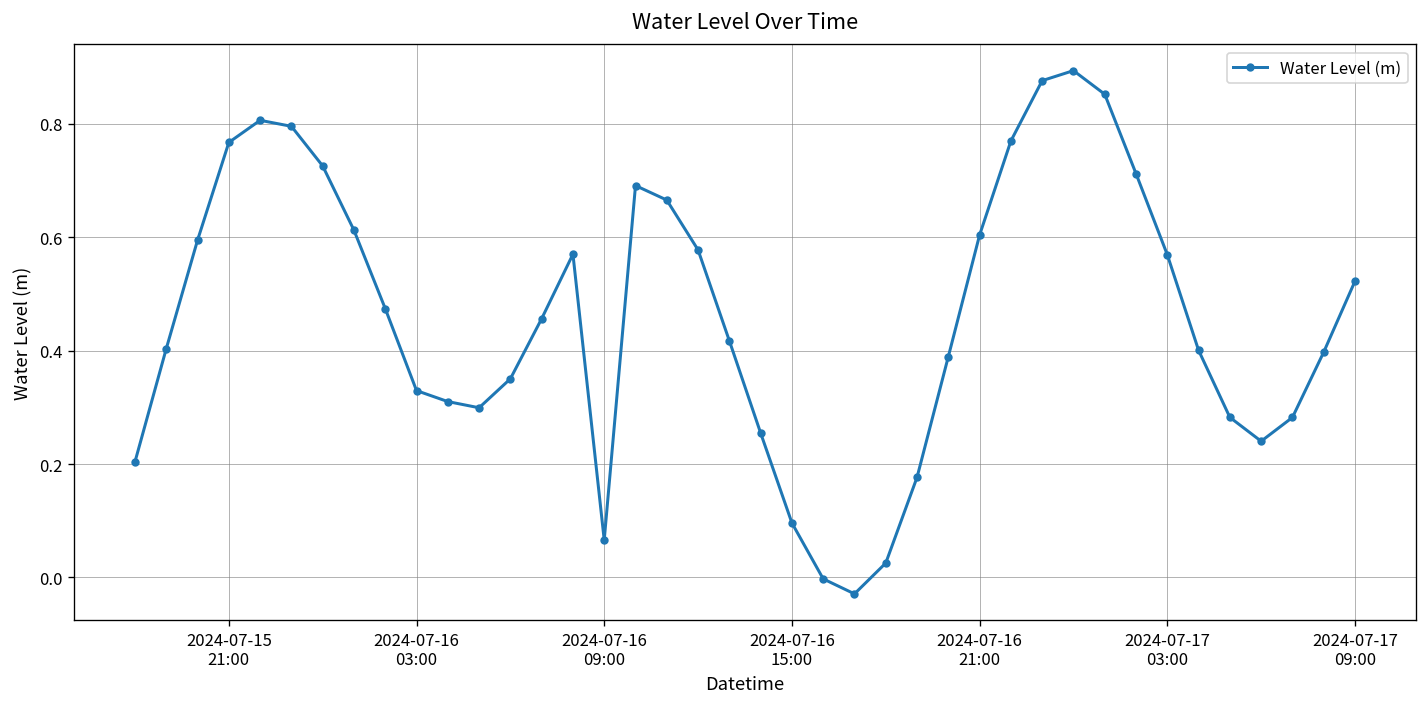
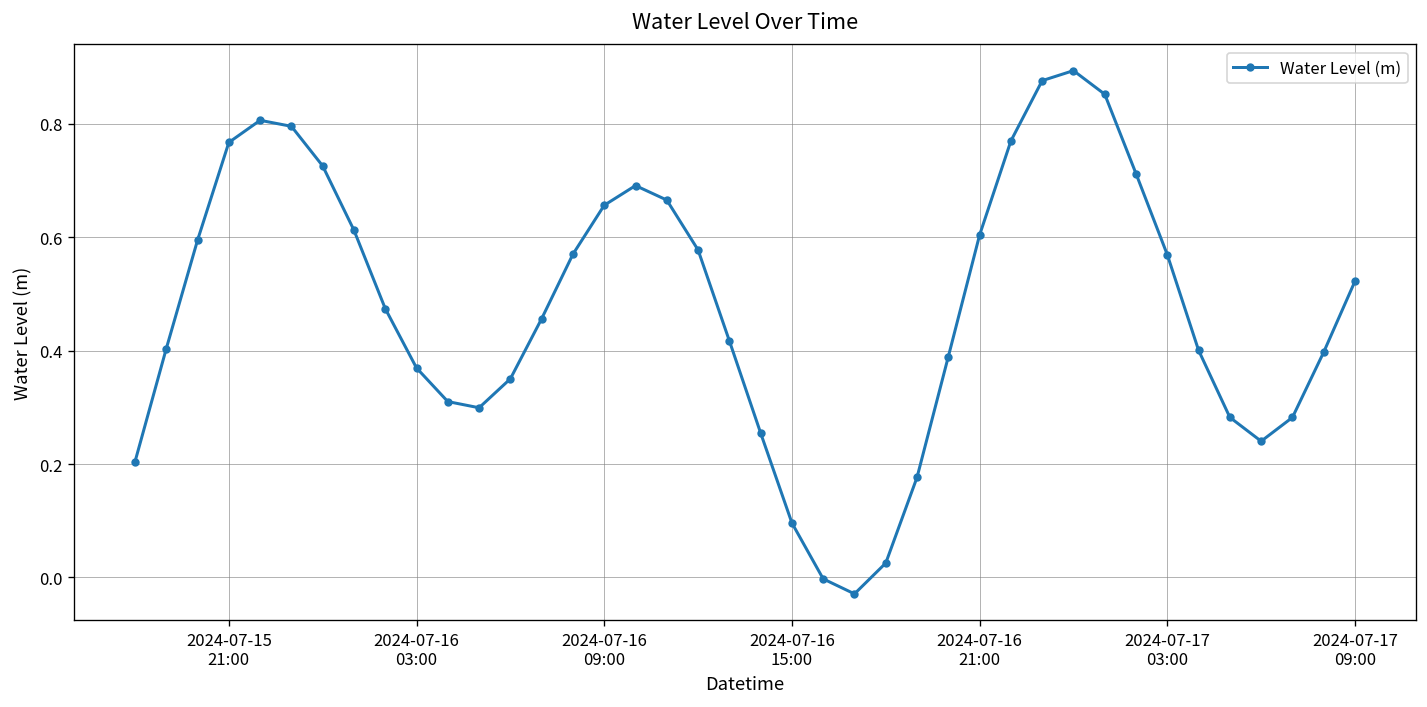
2024-07-16 03:00: 0.33 -> 0.37
2024-07-16 09:00: 0.07 -> 0.66
